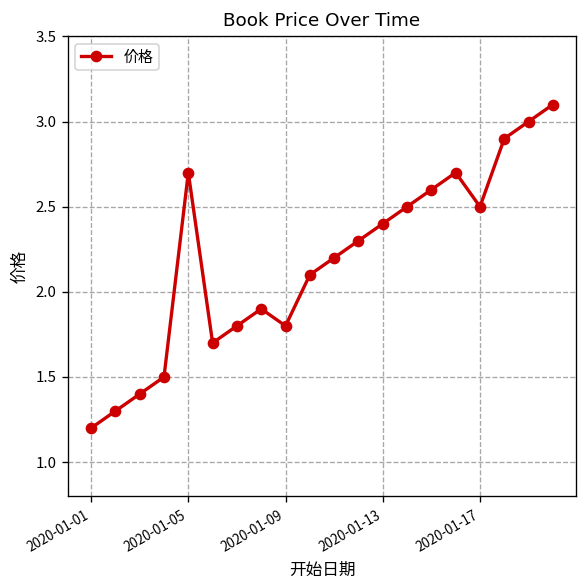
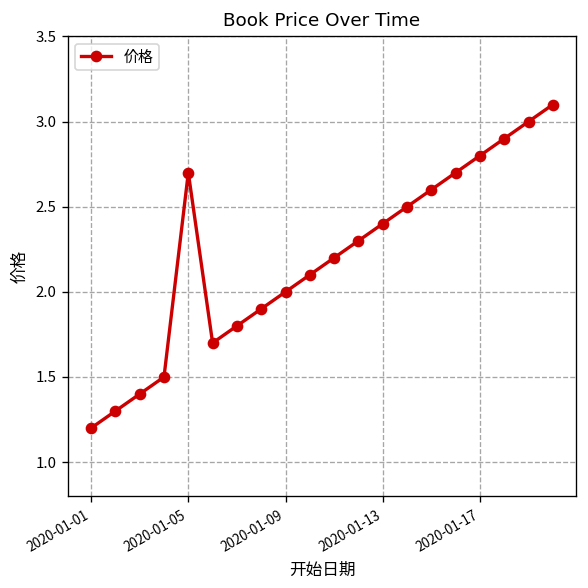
2020-01-09: 1.8 -> 2.0
2020-01-17: 2.5 -> 2.8
